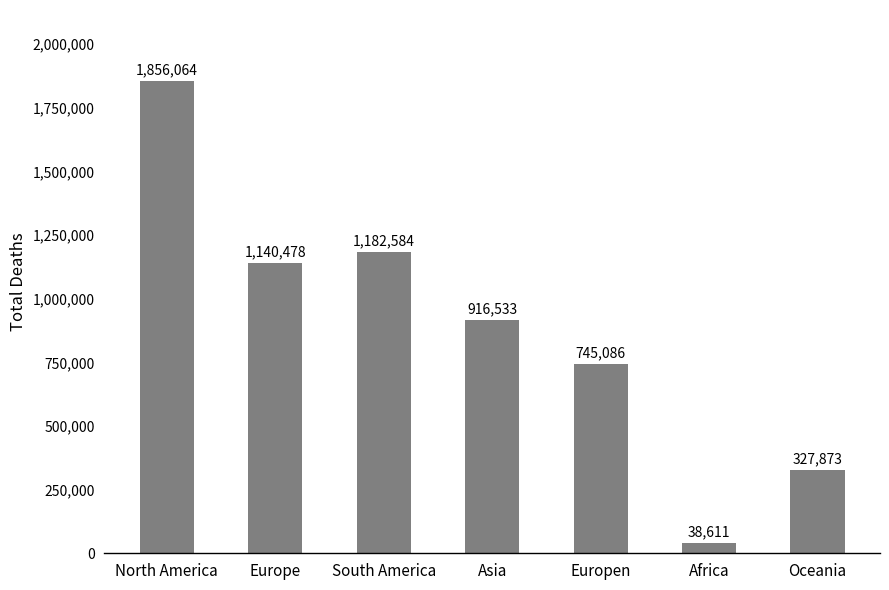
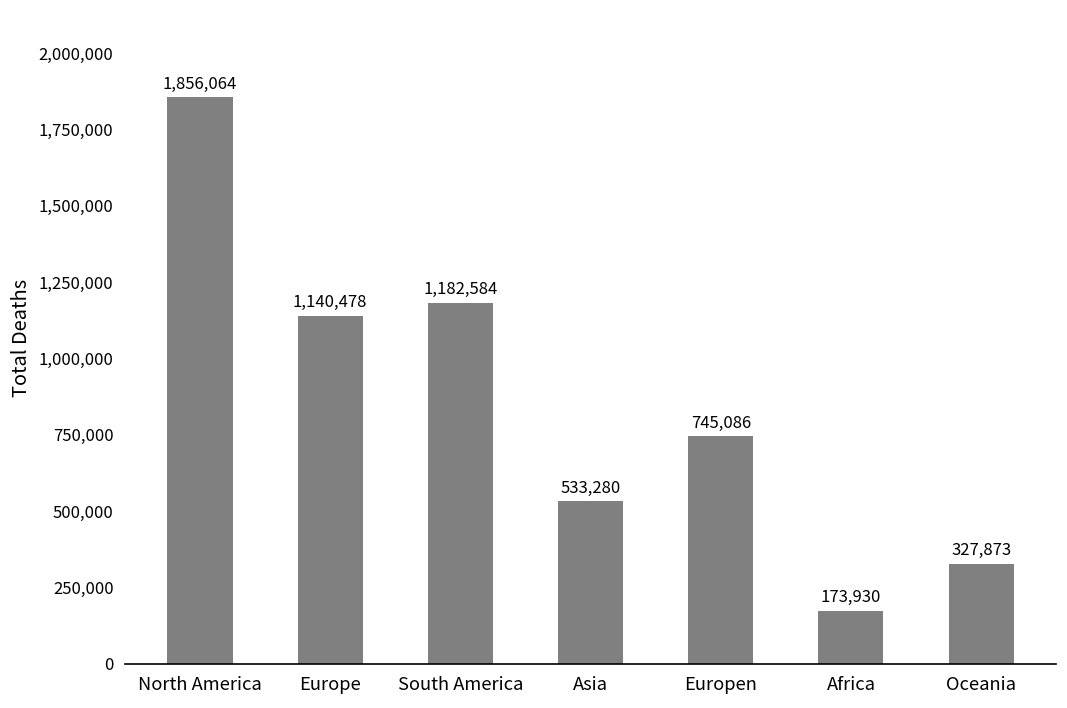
Asia: 916,533 -> 533,280
Africa: 38,611 -> 173,930
